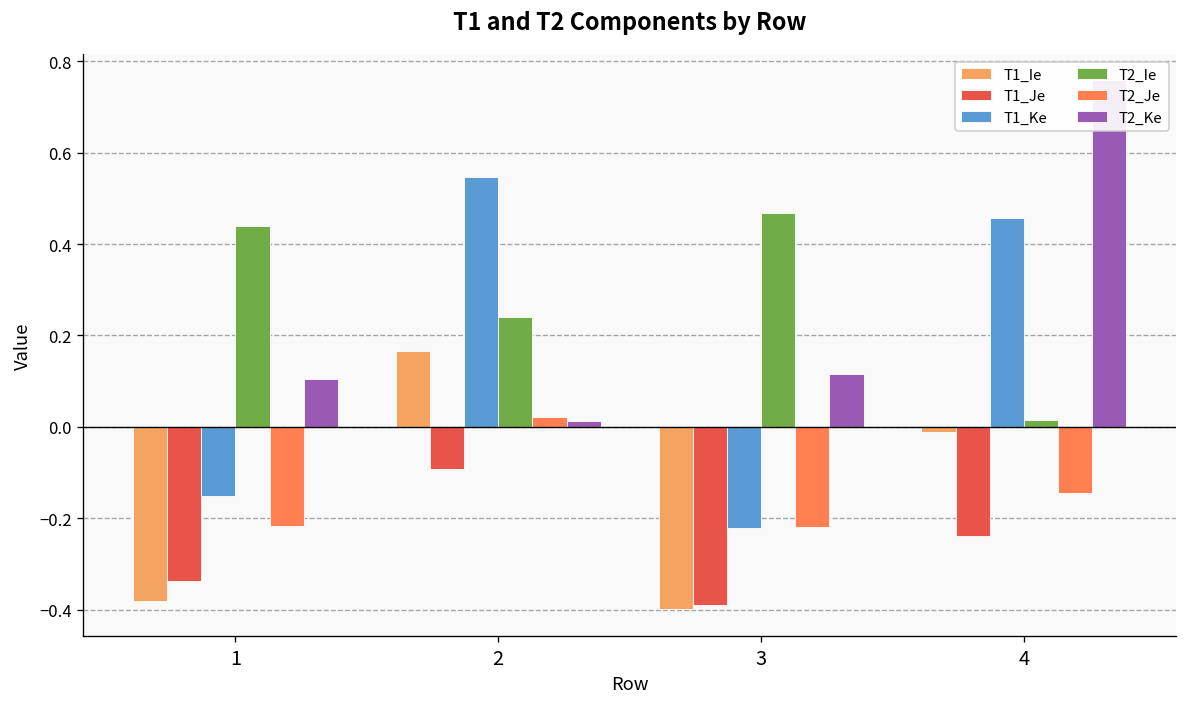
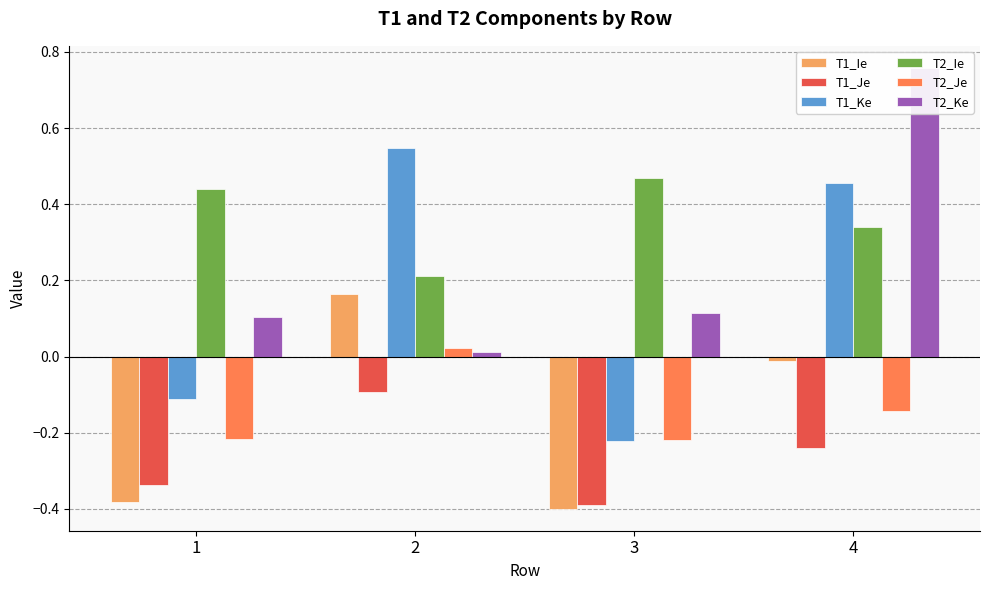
T1_Ke, 1: -0.15 -> -0.11
T2_Ie, 2: 0.24 -> 0.21
T2_Ie, 4: 0.02 -> 0.34
